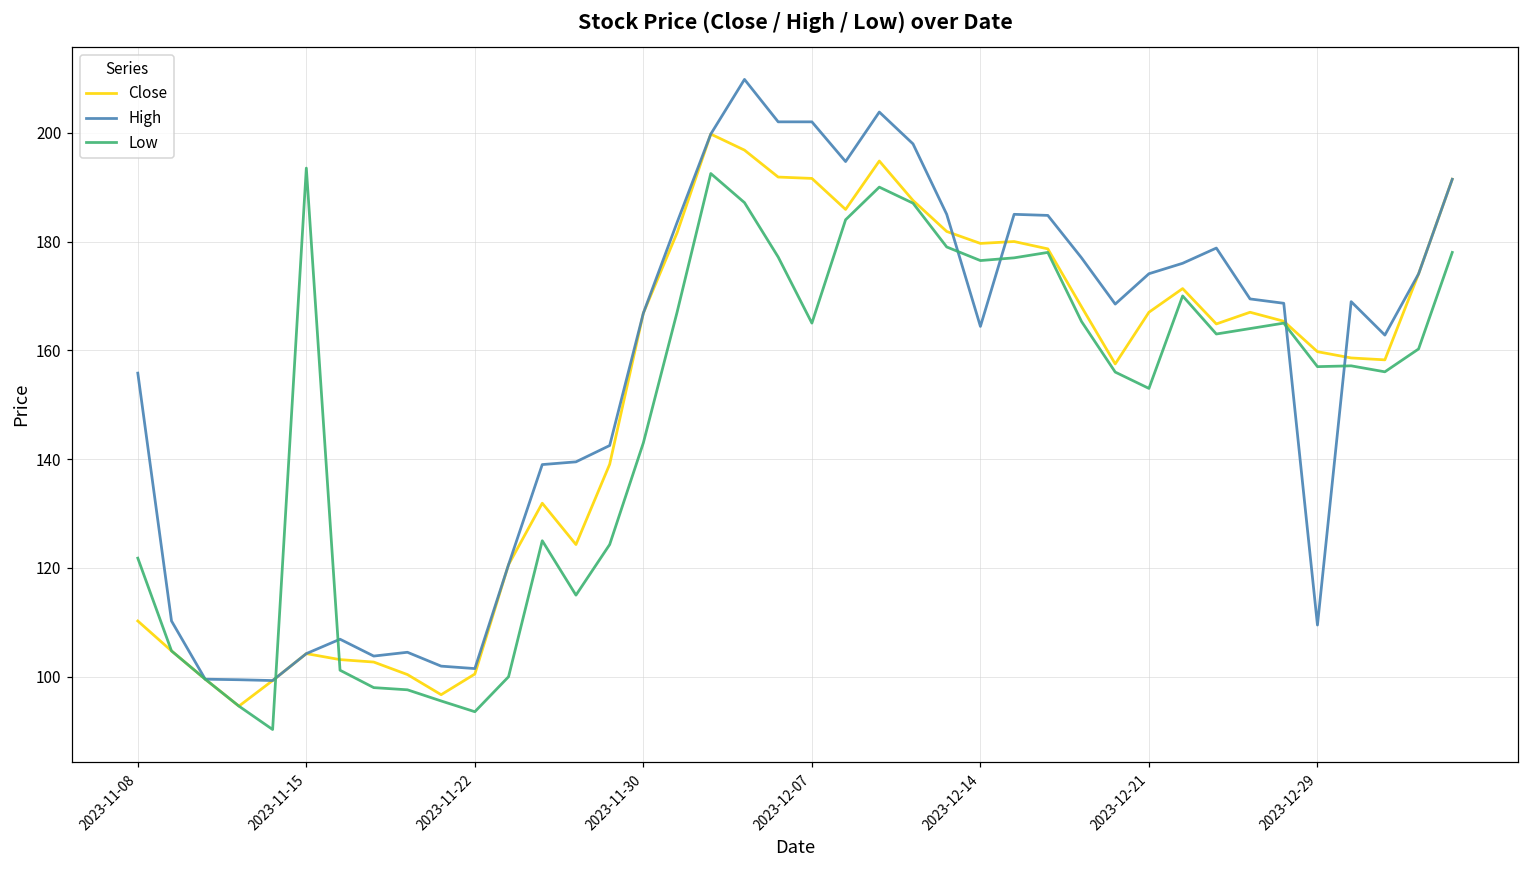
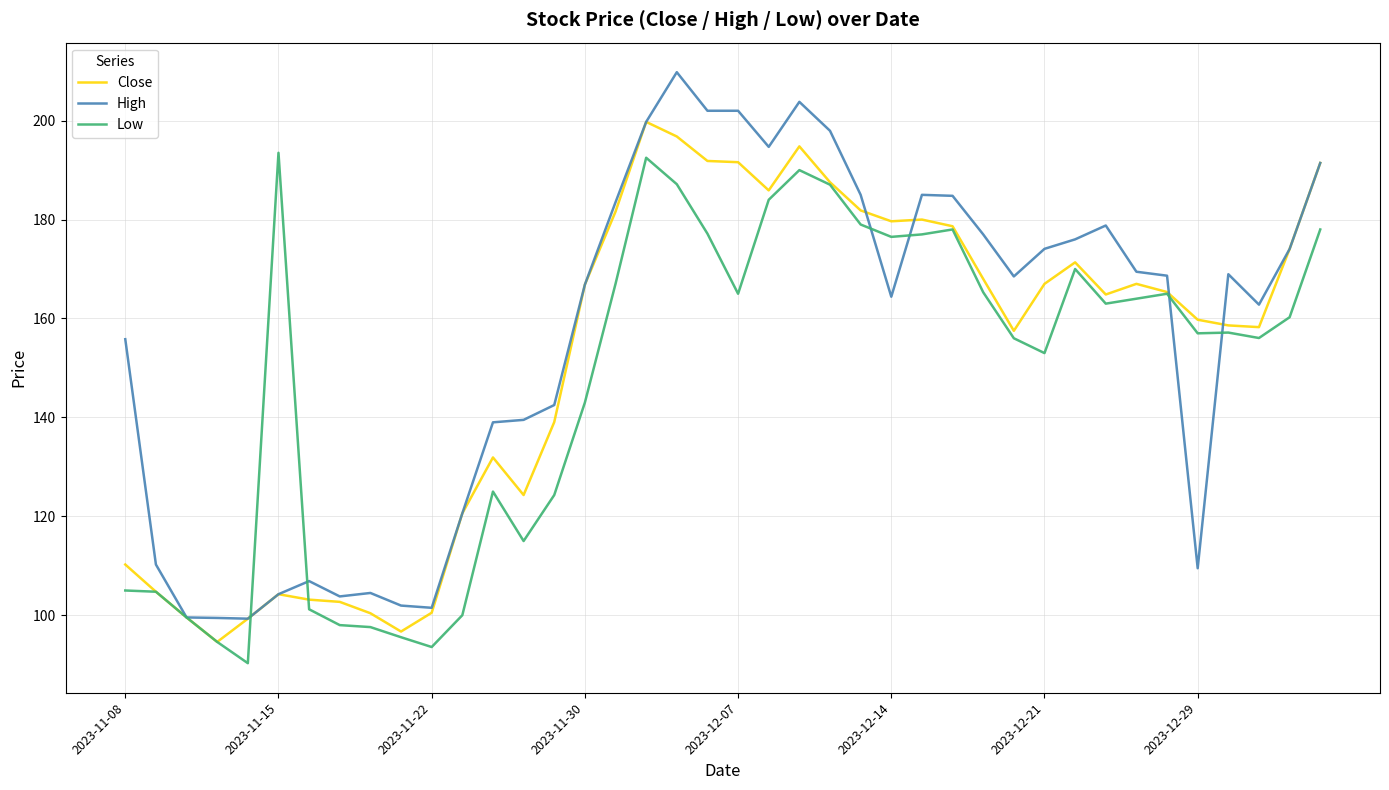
Low, 2023-11-08: 122 -> 105
